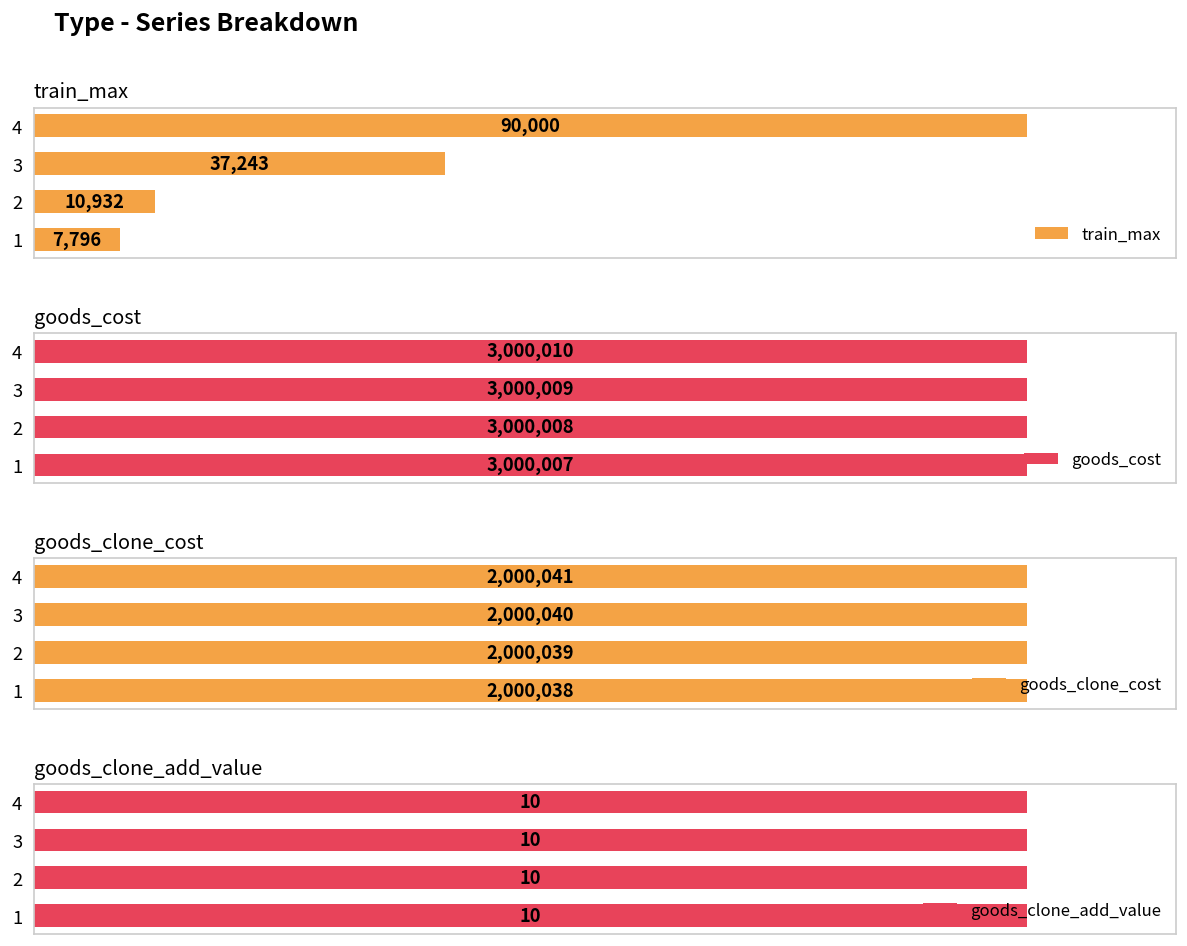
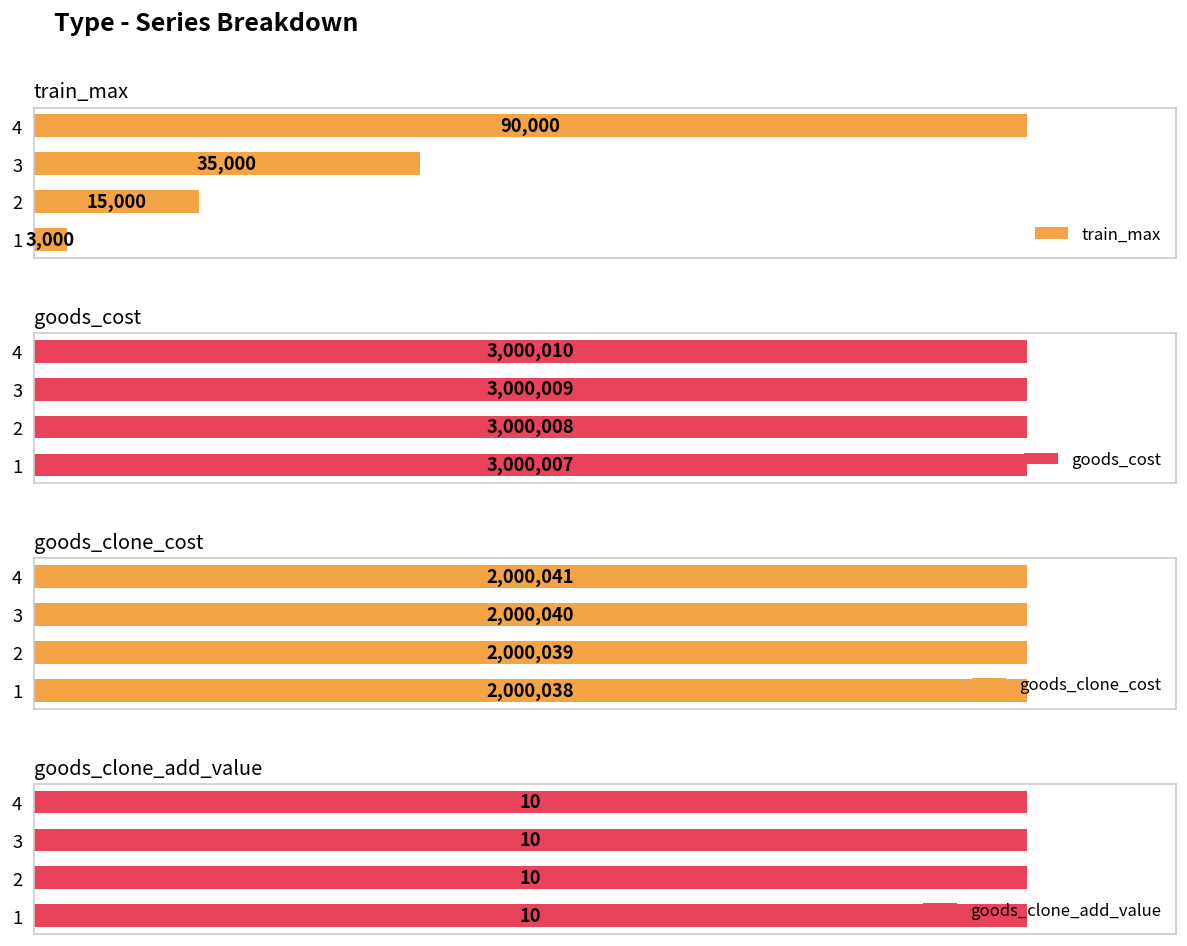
train_max, 3: 37,243 -> 35,000
train_max, 2: 10,932 -> 15,000
train_max, 1: 7,796 -> 3,000
